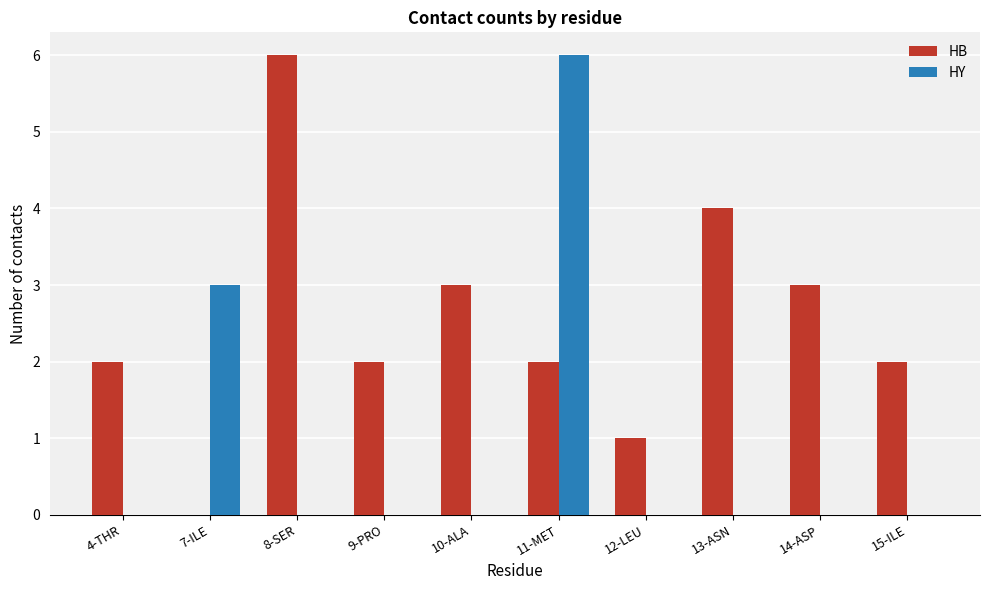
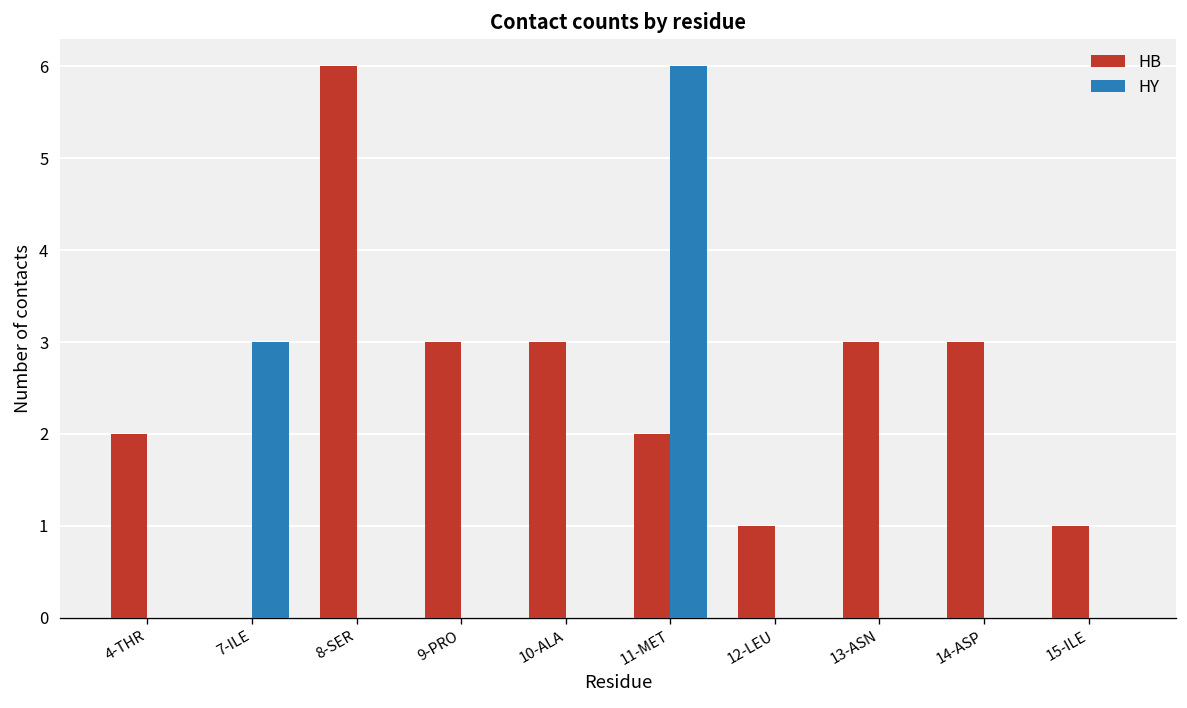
HB, 9-PRO: 2 -> 3
HB, 13-ASN: 4 -> 3
HB, 15-ILE: 2 -> 1
